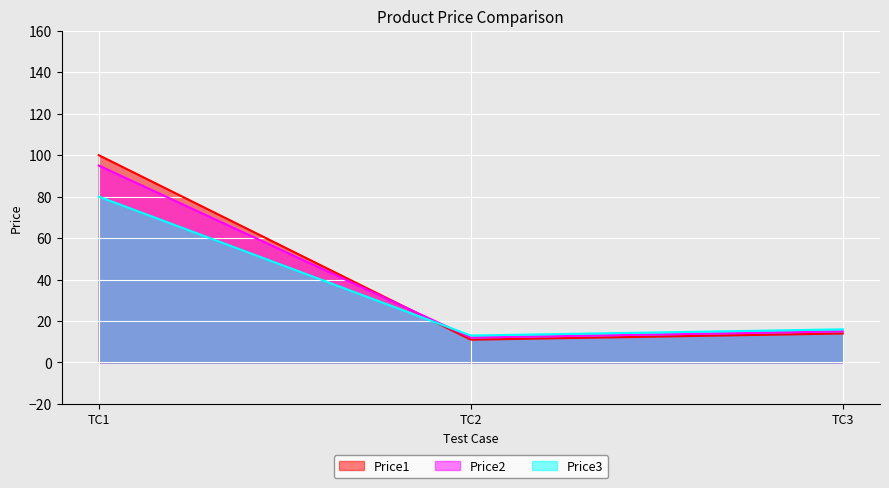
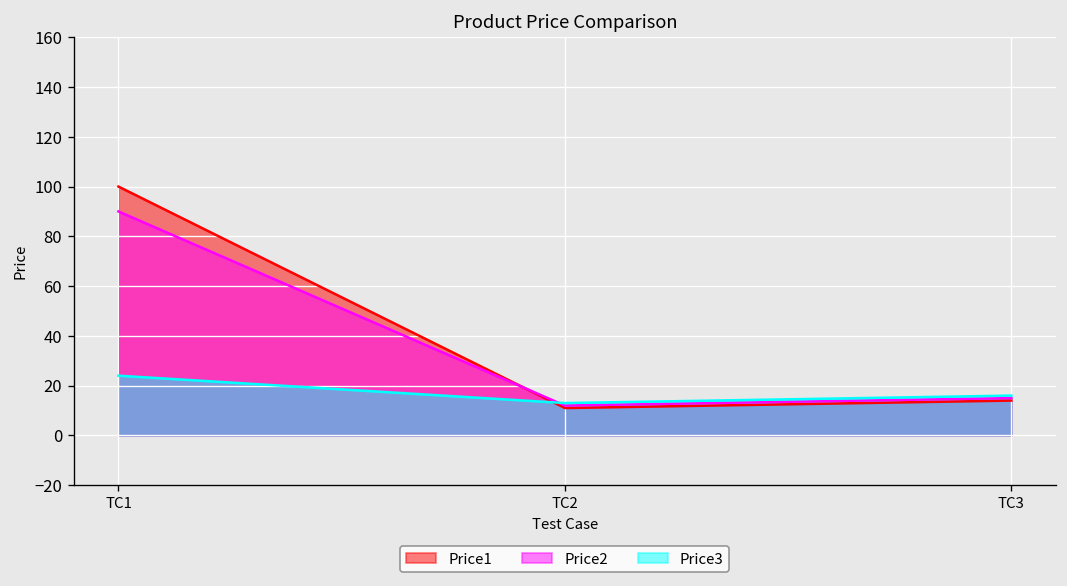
Price2, TC1: 95 -> 90
Price3, TC1: 80 -> 24
